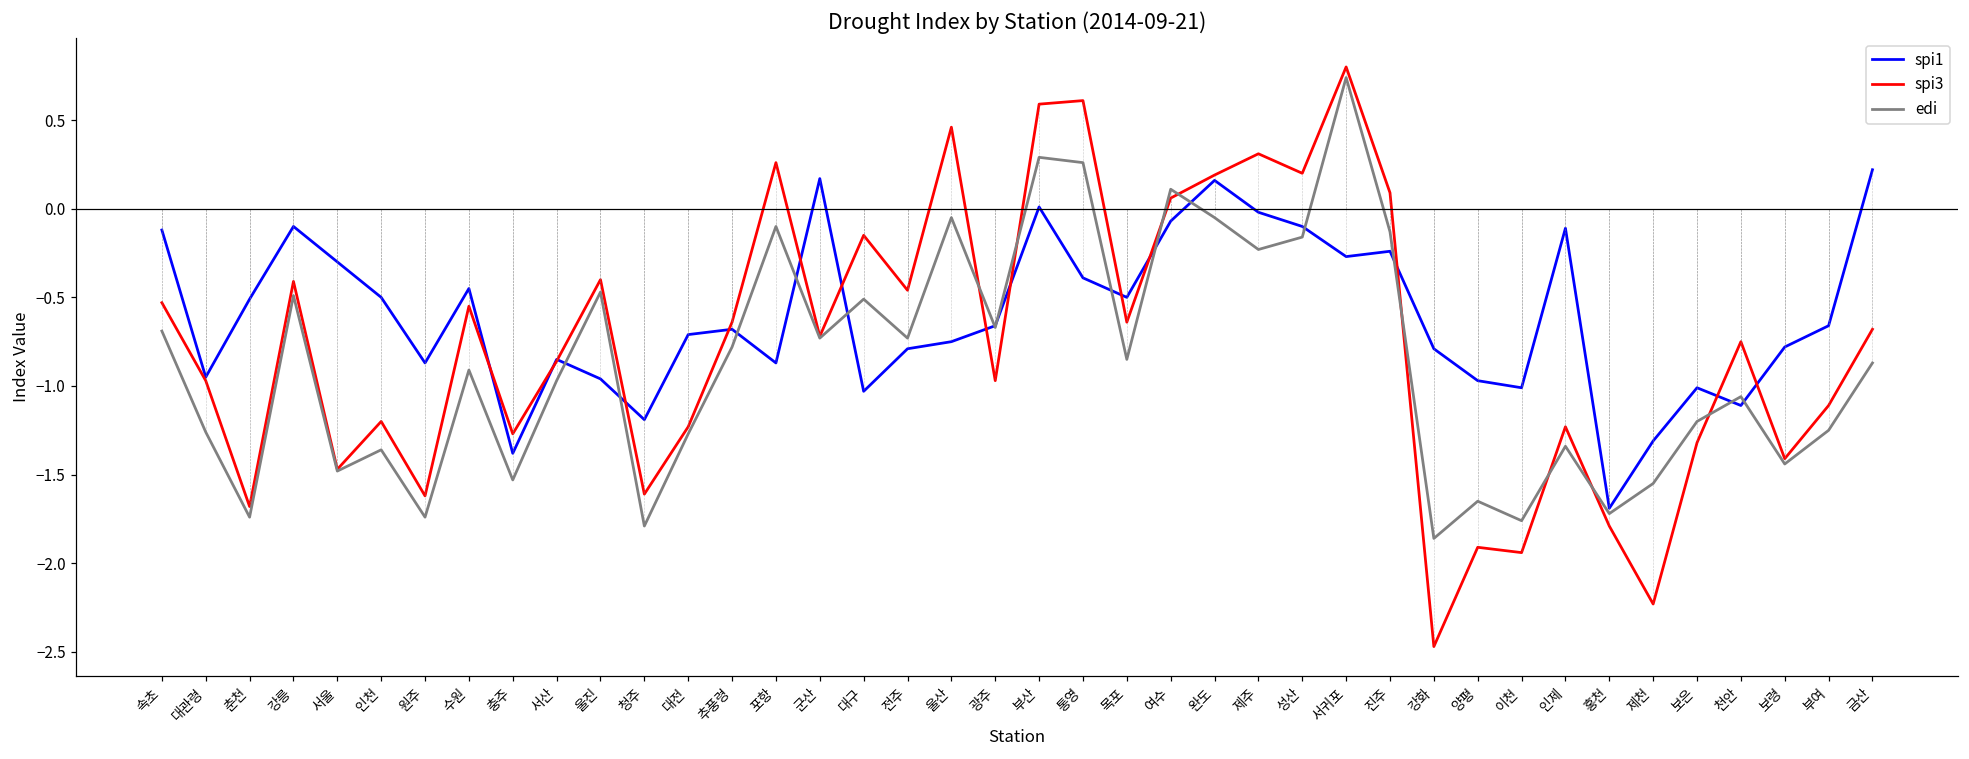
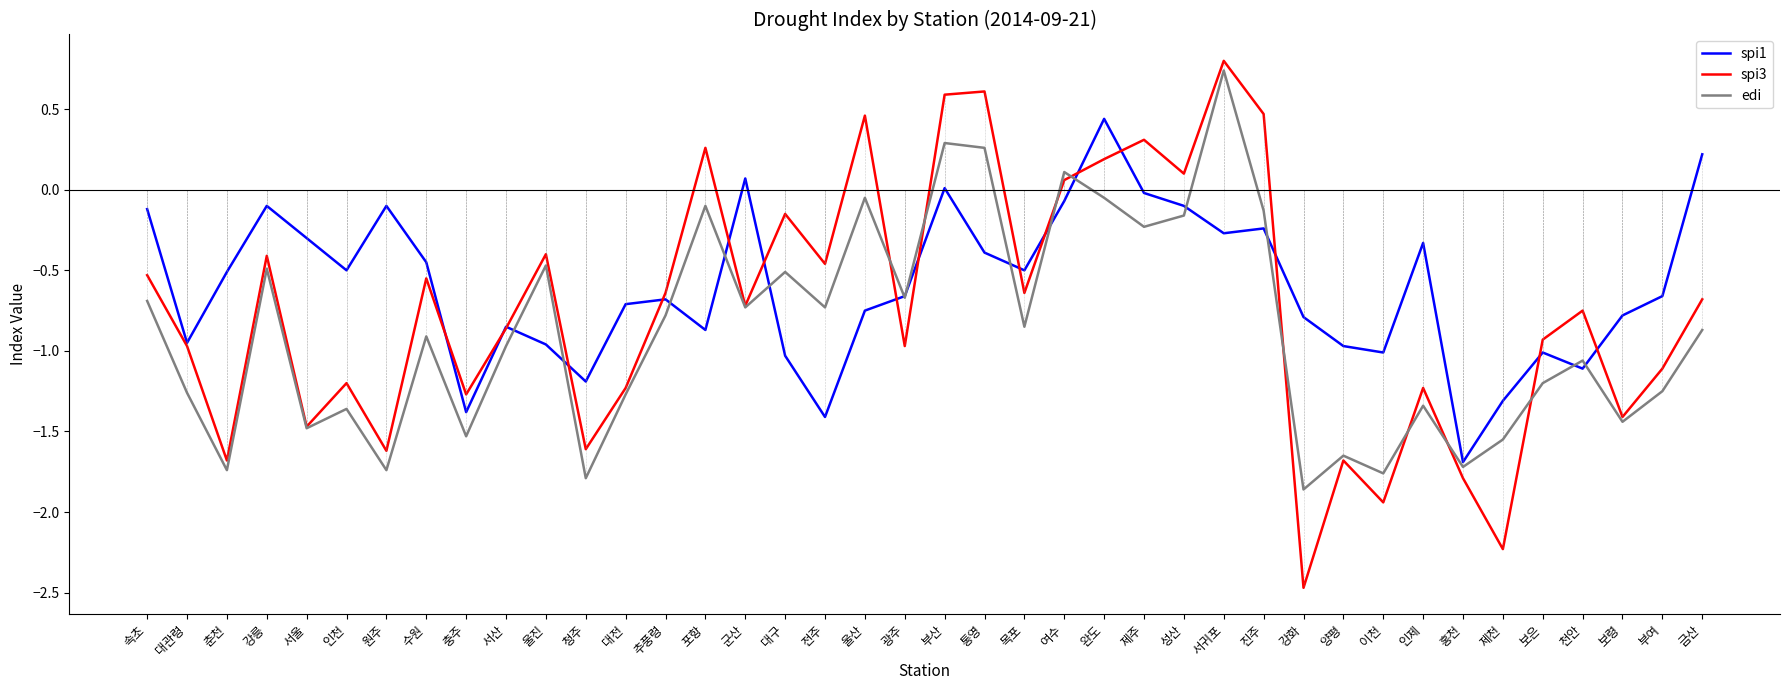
spi1, 원주: -0.87 -> -0.10
spi1, 군산: 0.17 -> 0.07
spi1, 전주: -0.79 -> -1.41
spi1, 완도: 0.16 -> 0.44
spi3, 성산: 0.2 -> 0.1
spi3, 진주: 0.09 -> 0.47
spi3, 양평: -1.91 -> -1.68
spi1, 인제: -0.11 -> -0.33
spi3, 보은: -1.32 -> -0.93
